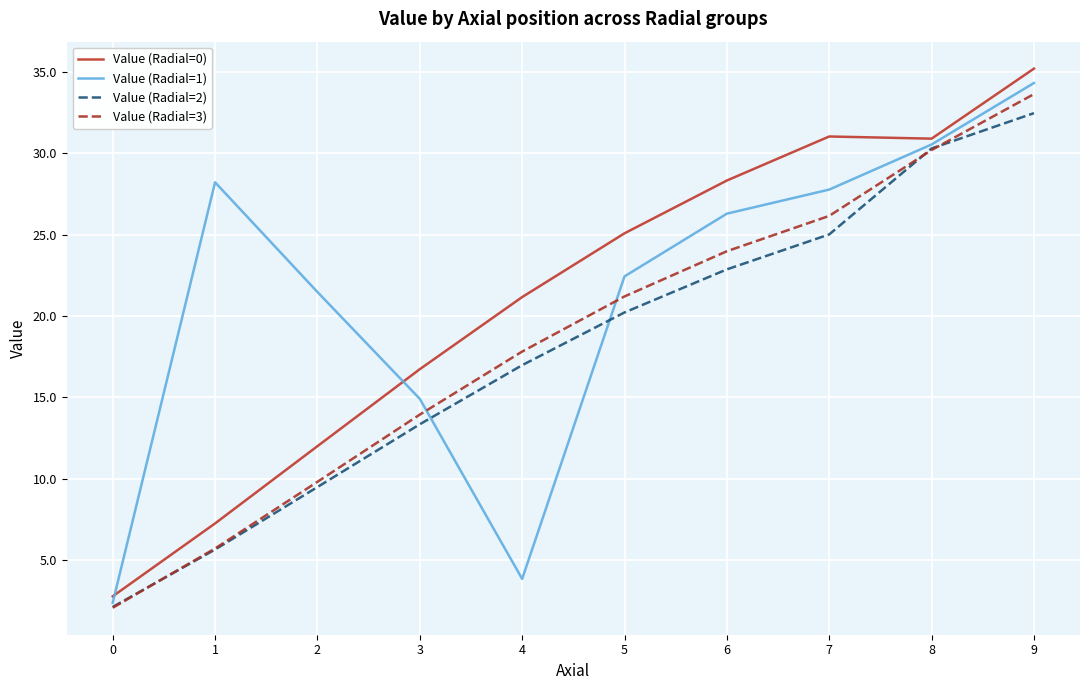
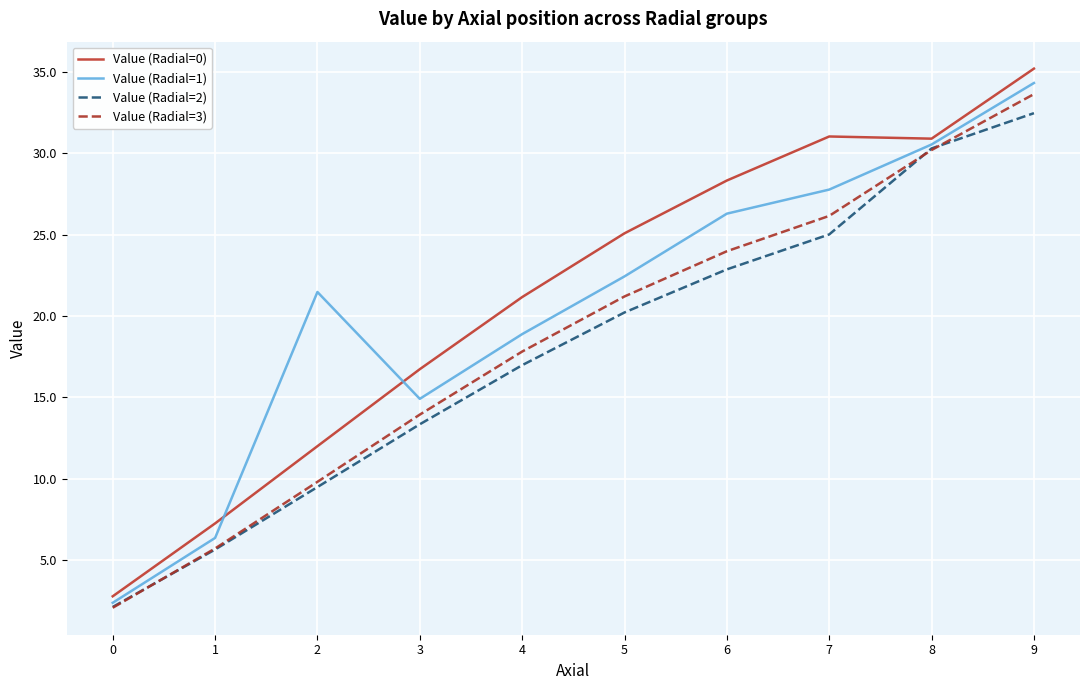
Value (Radial=1), 1: 28.2 -> 6.4
Value (Radial=1), 4: 3.9 -> 18.9
